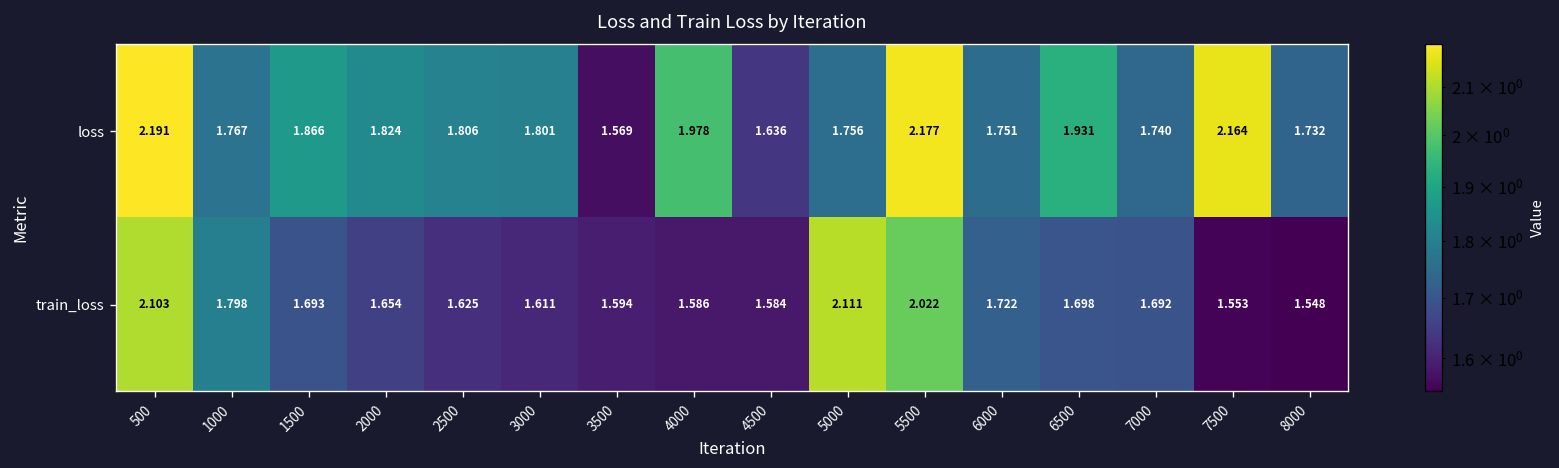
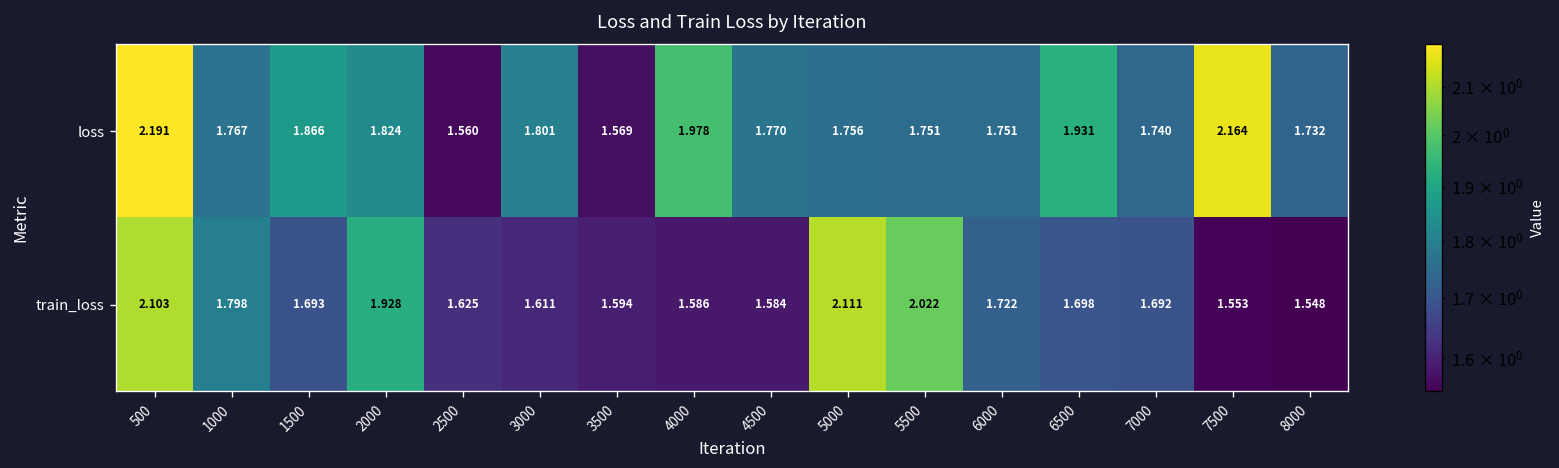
loss, 2500: 1.806 -> 1.560
loss, 4500: 1.636 -> 1.770
loss, 5500: 2.177 -> 1.751
train_loss, 2000: 1.654 -> 1.928
